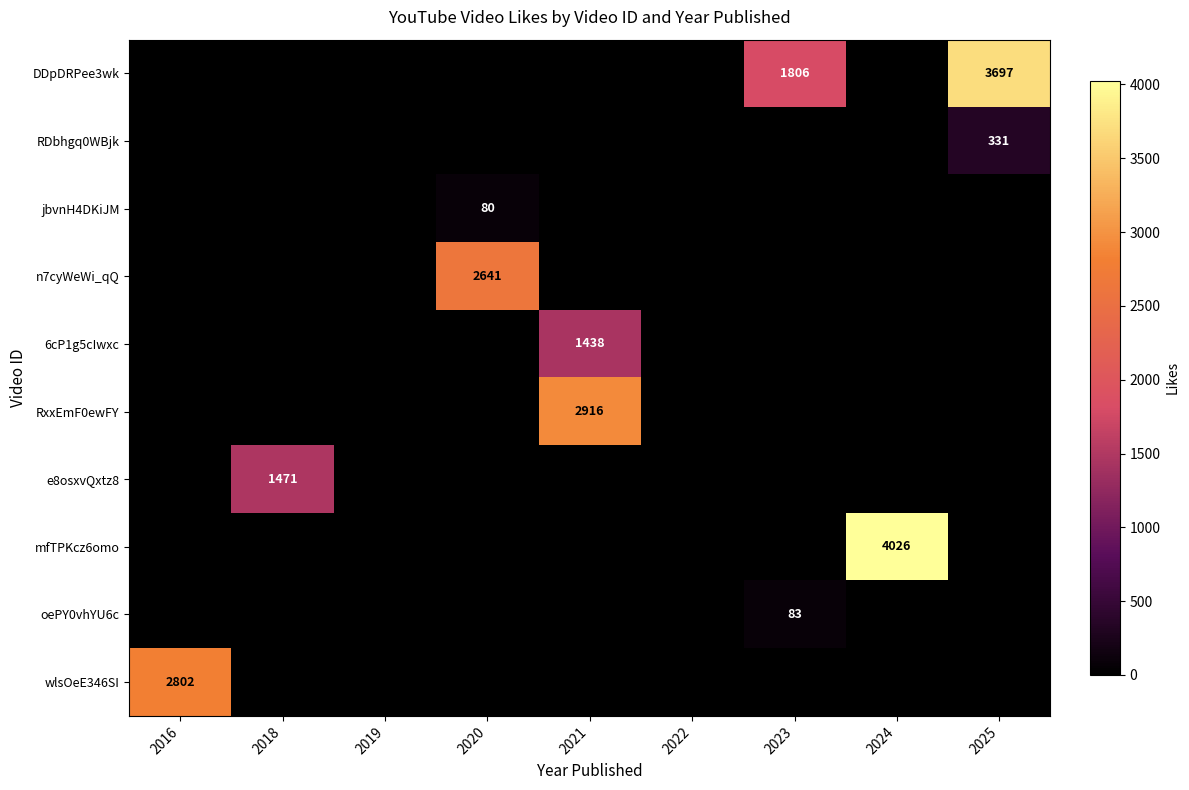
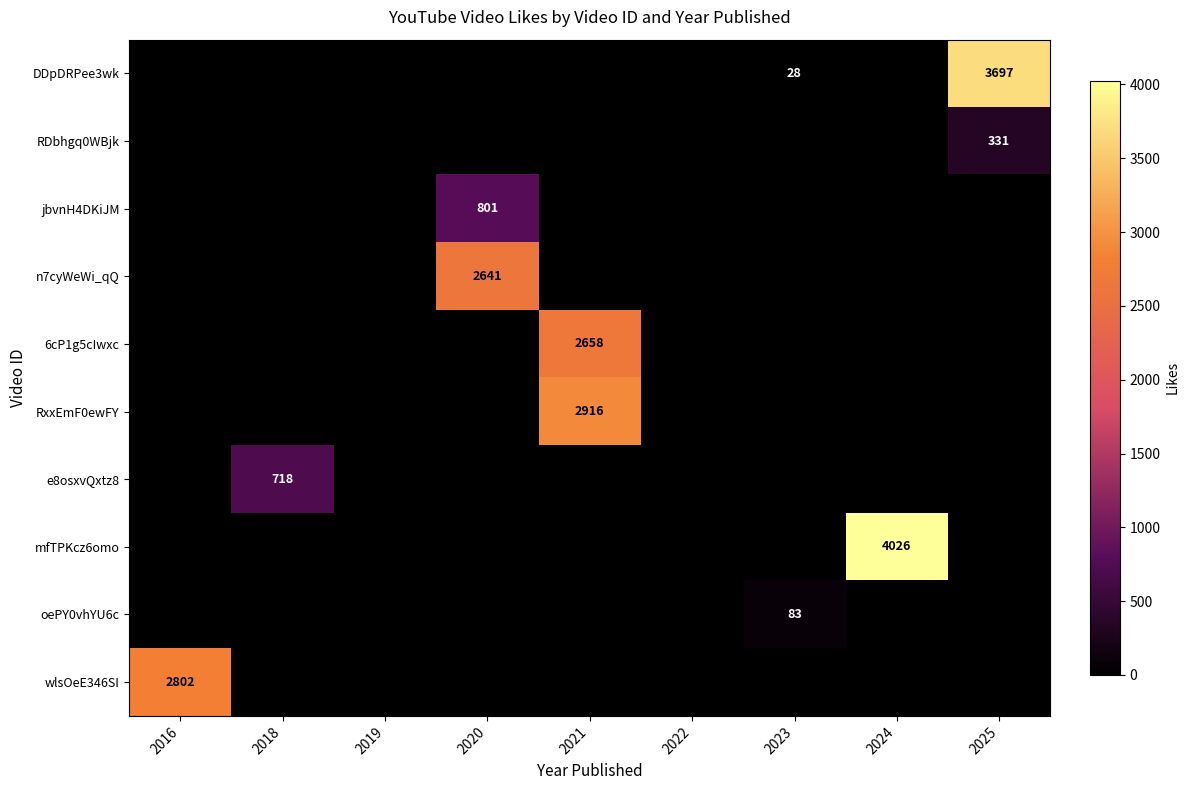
DDpDRPee3wk, 2023: 1806 -> 28
jbvnH4DKiJM, 2020: 80 -> 801
6cP1g5cIwxc, 2021: 1438 -> 2658
e8osxvQxtz8, 2018: 1471 -> 718
